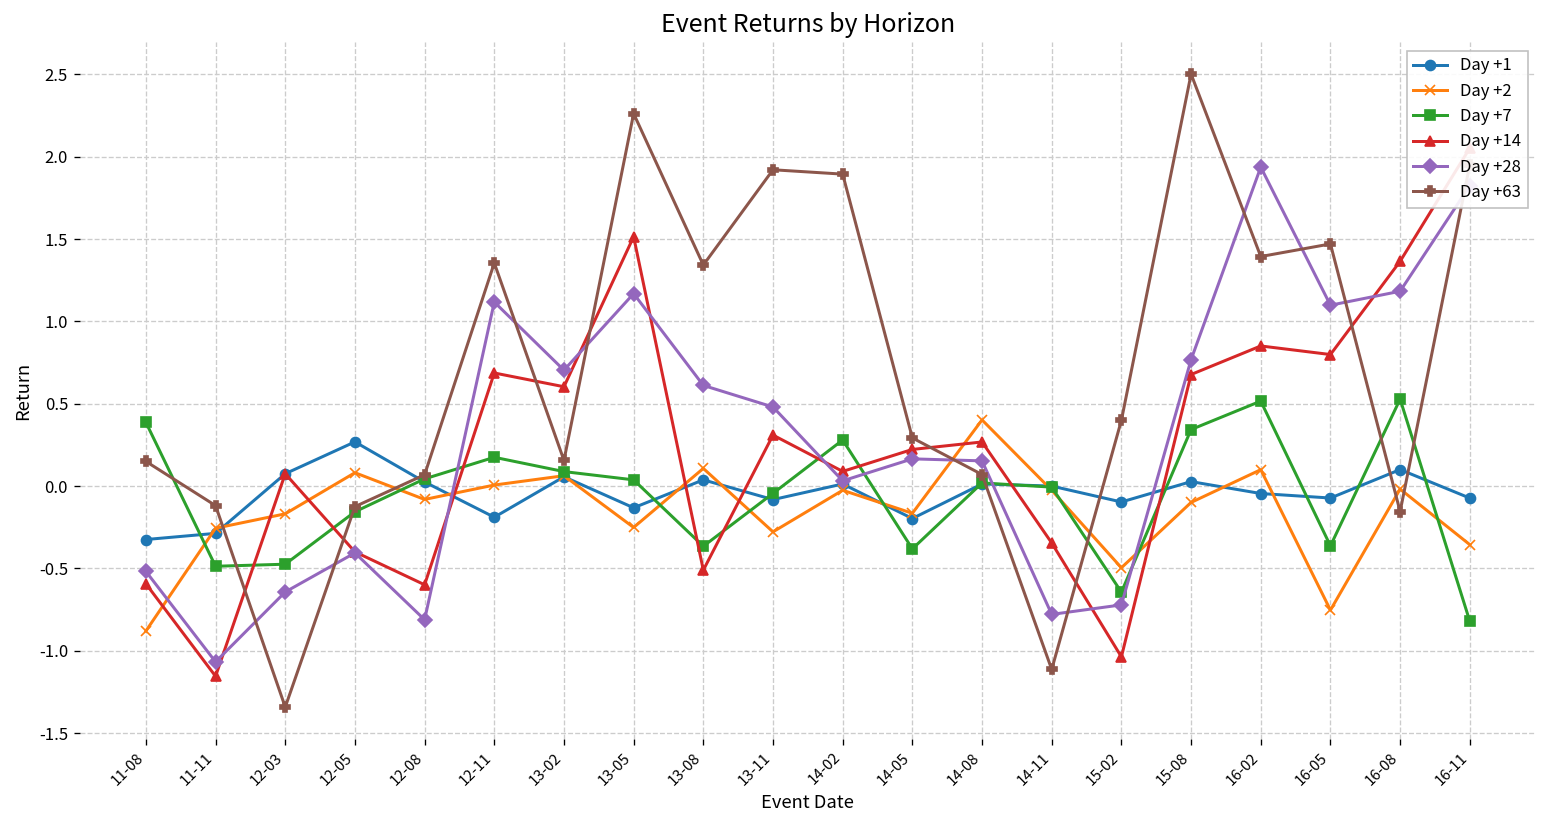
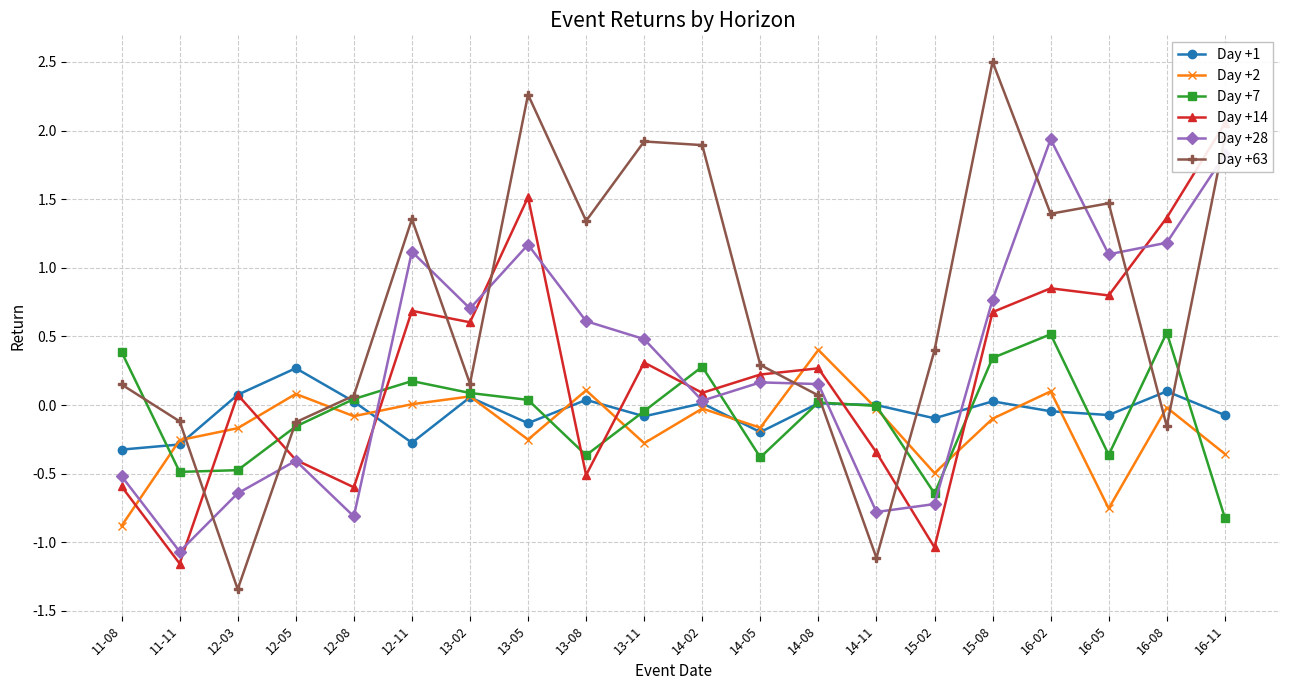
Day +1, 12-11: -0.19 -> -0.27
